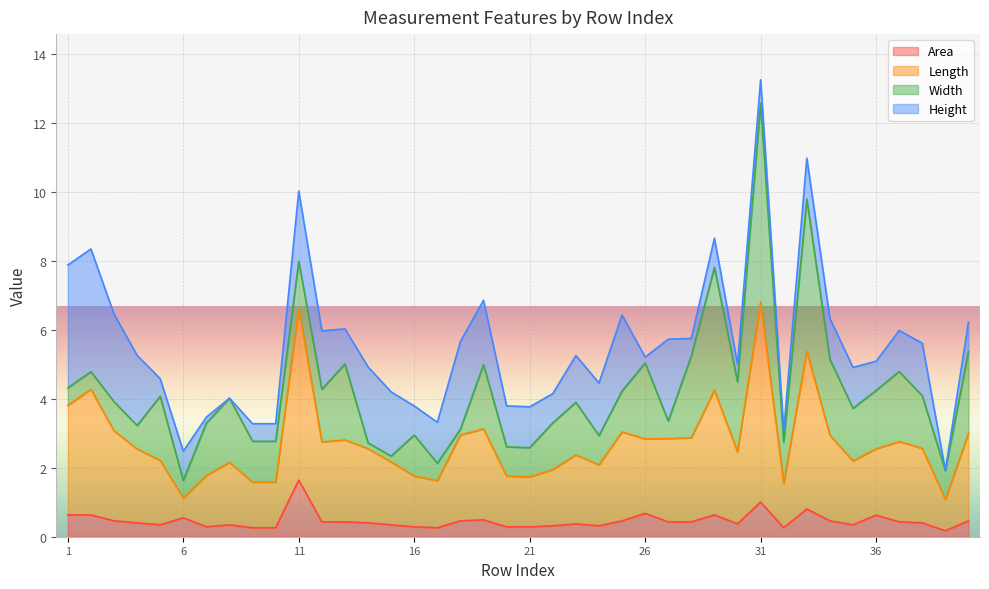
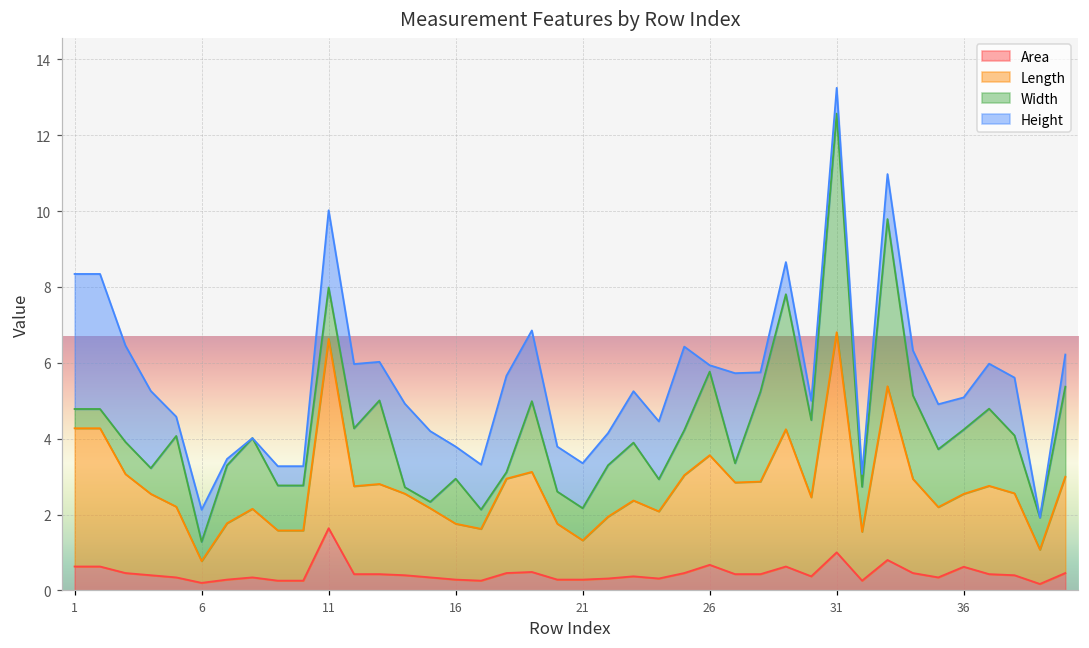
Length, 1: 3.2 -> 3.6
Area, 6: 0.6 -> 0.2
Length, 21: 1.4 -> 1.0
Length, 26: 2.2 -> 2.9
